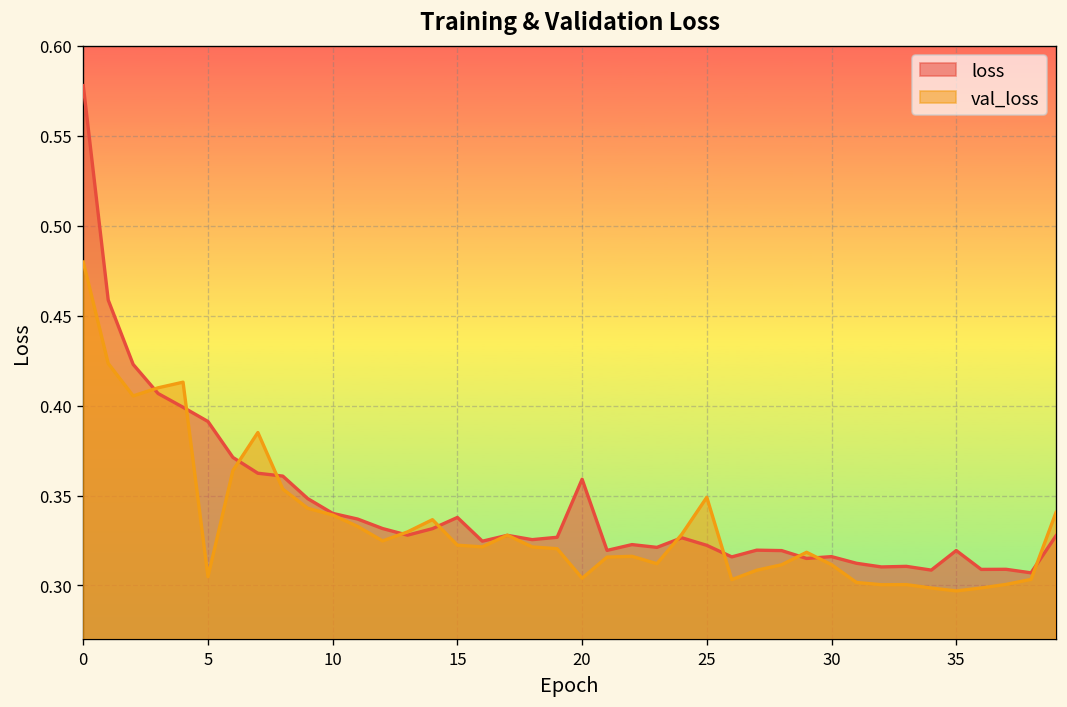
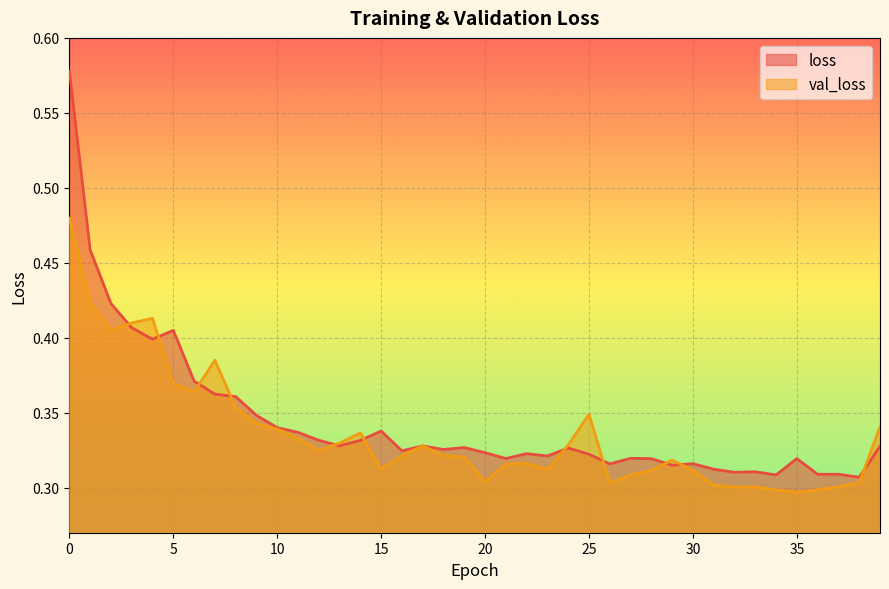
loss, 5: 0.391 -> 0.405
val_loss, 5: 0.305 -> 0.369
val_loss, 15: 0.322 -> 0.312
loss, 20: 0.359 -> 0.323
